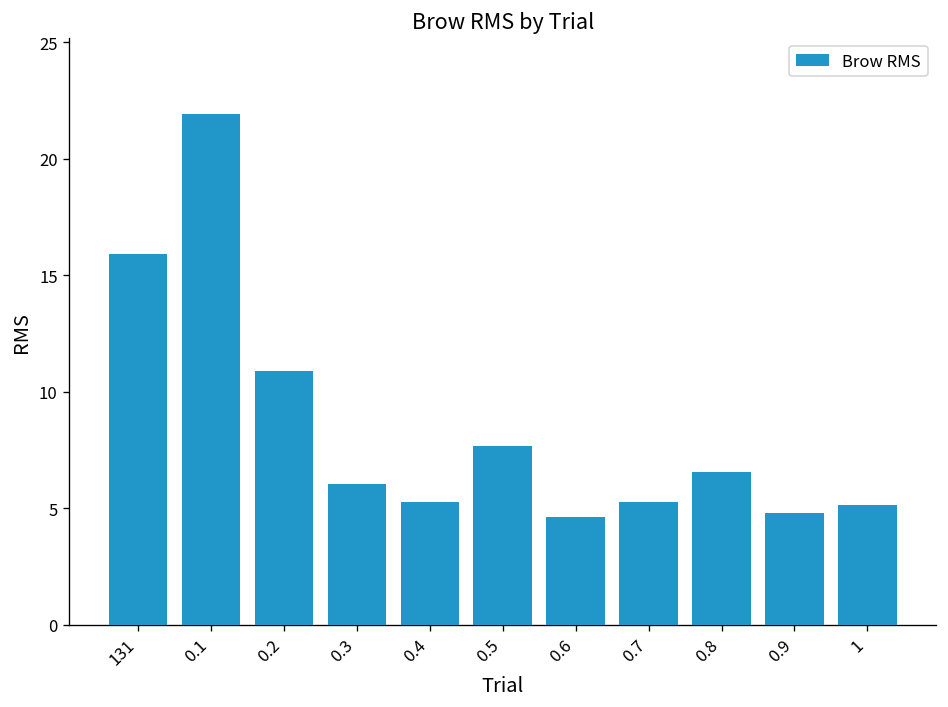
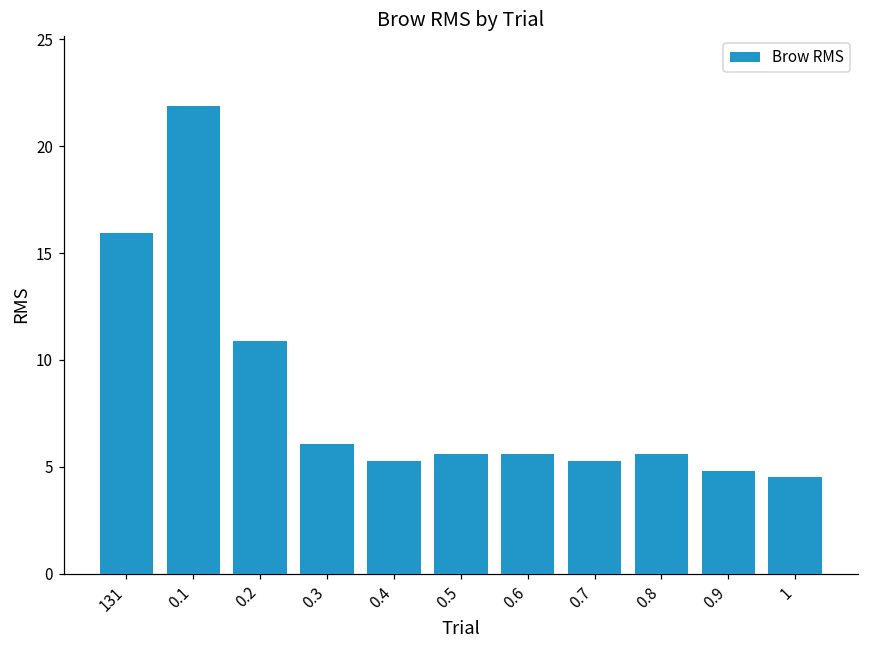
0.5: 7.7 -> 5.6
0.6: 4.6 -> 5.6
0.8: 6.5 -> 5.6
1: 5.2 -> 4.5
